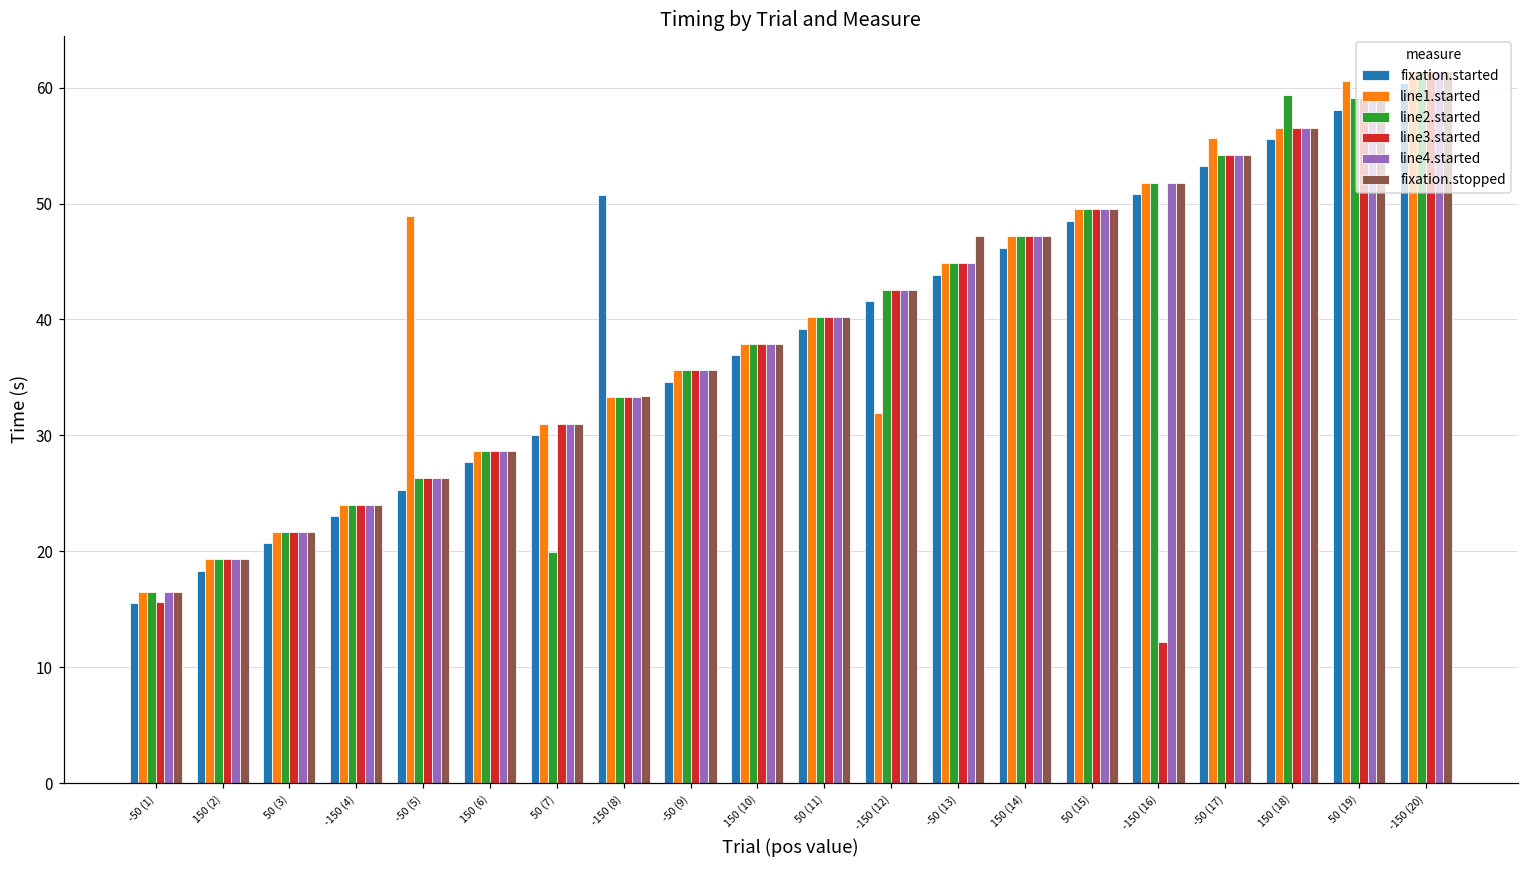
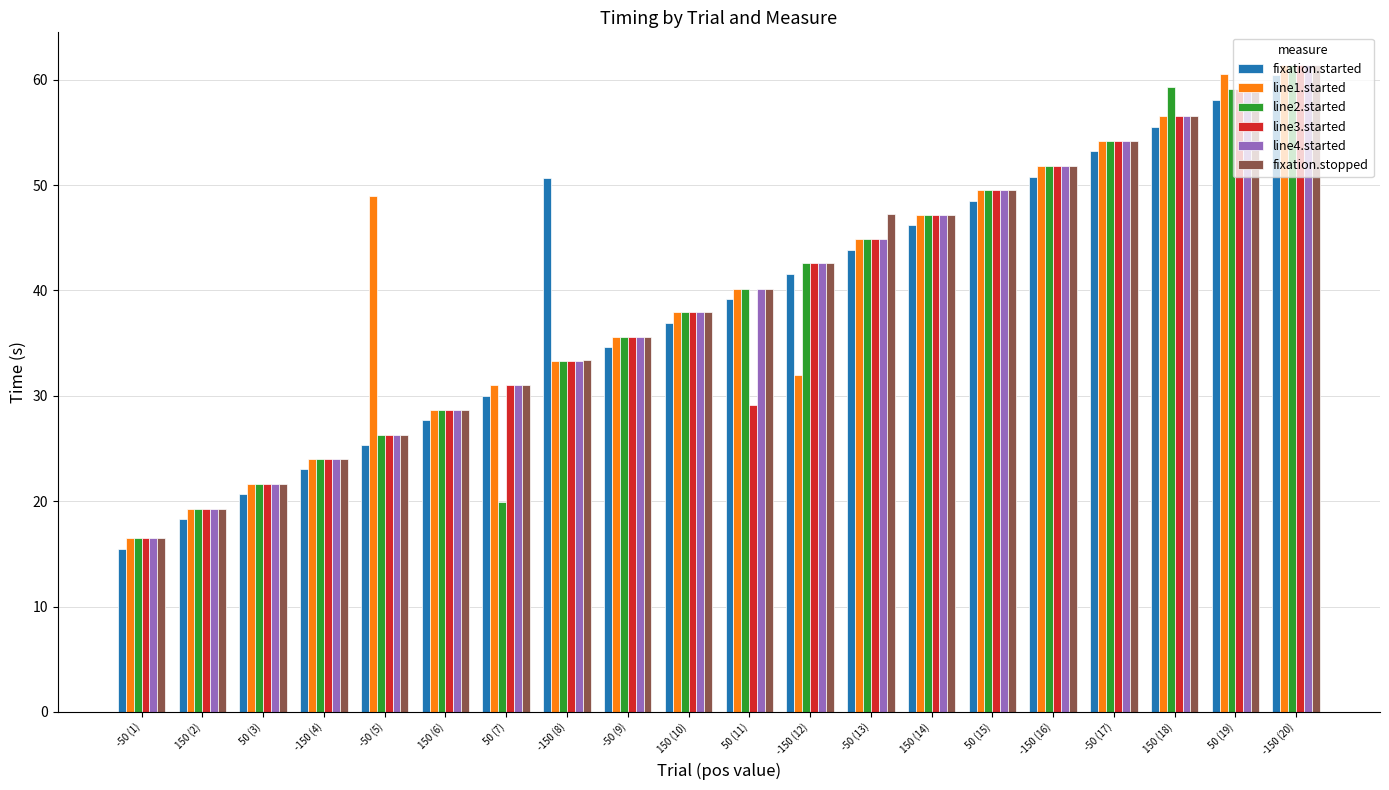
line3.started, -50 (1): 15.6 -> 16.5
line3.started, 50 (11): 40.2 -> 29.1
line3.started, -150 (16): 12.1 -> 51.8
line1.started, -50 (17): 55.6 -> 54.2
